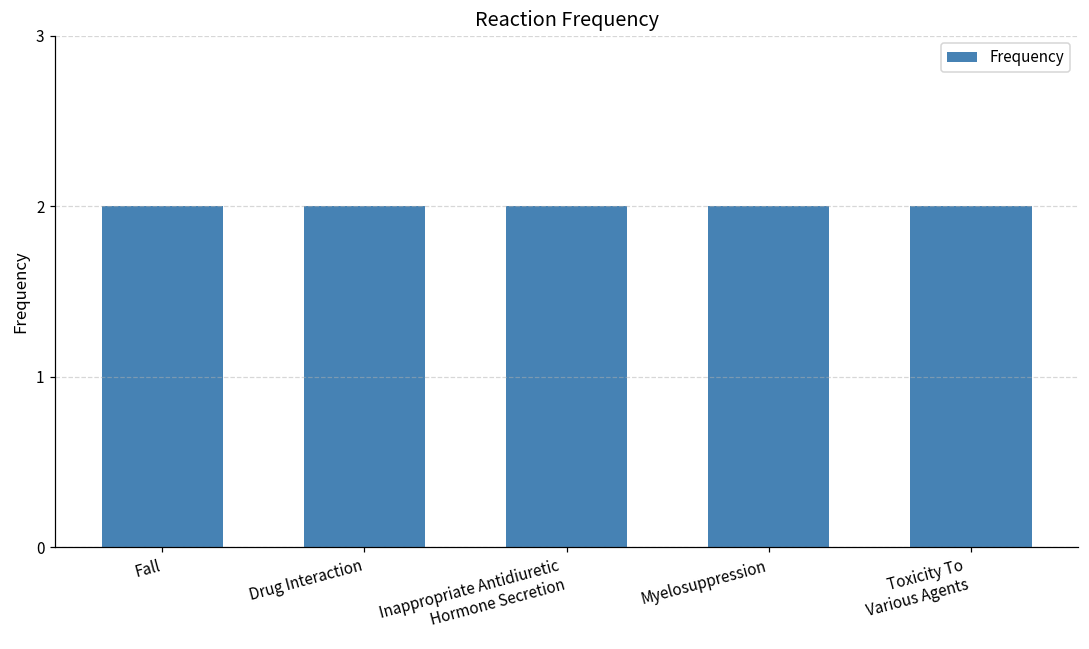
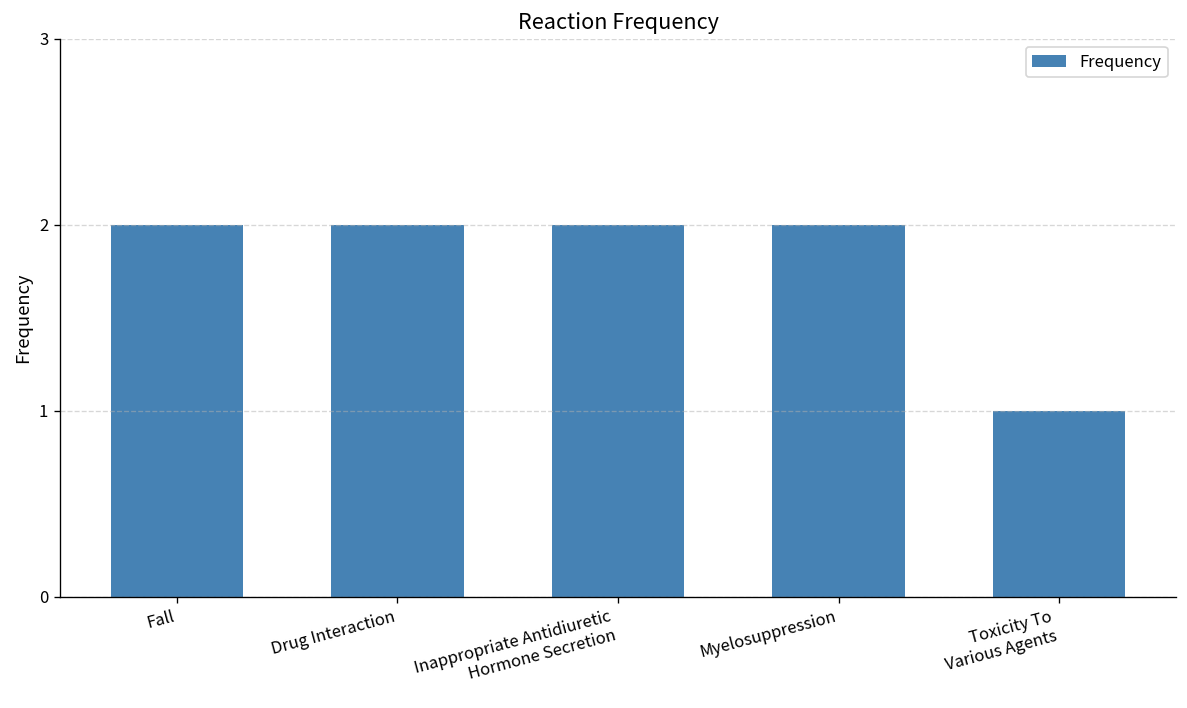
Toxicity To Various Agents: 2 -> 1
